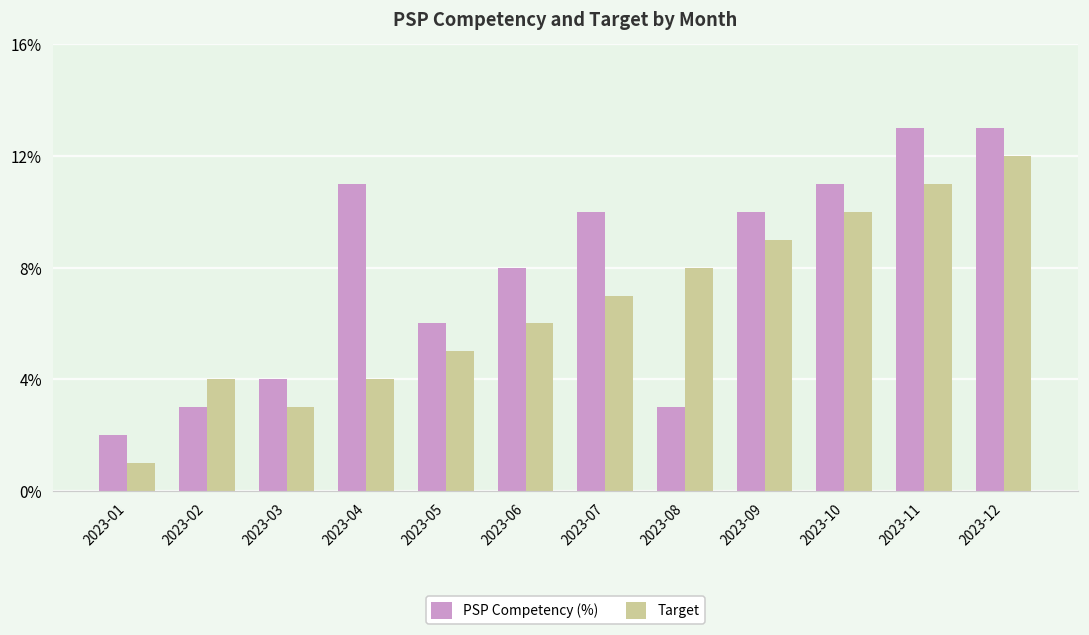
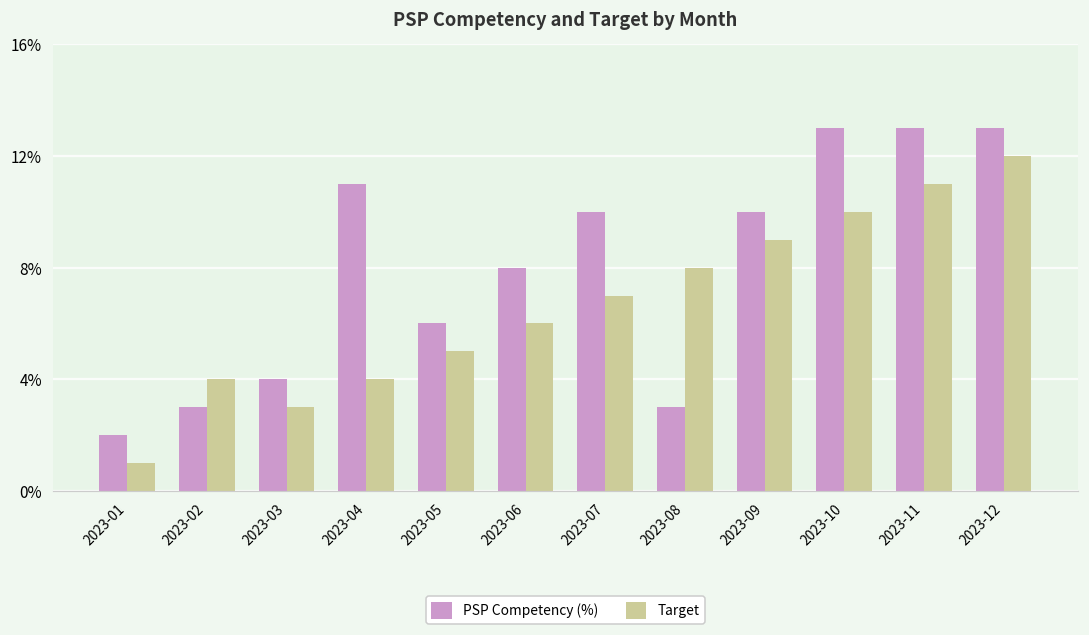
PSP Competency (%), 2023-10: 11% -> 13%
